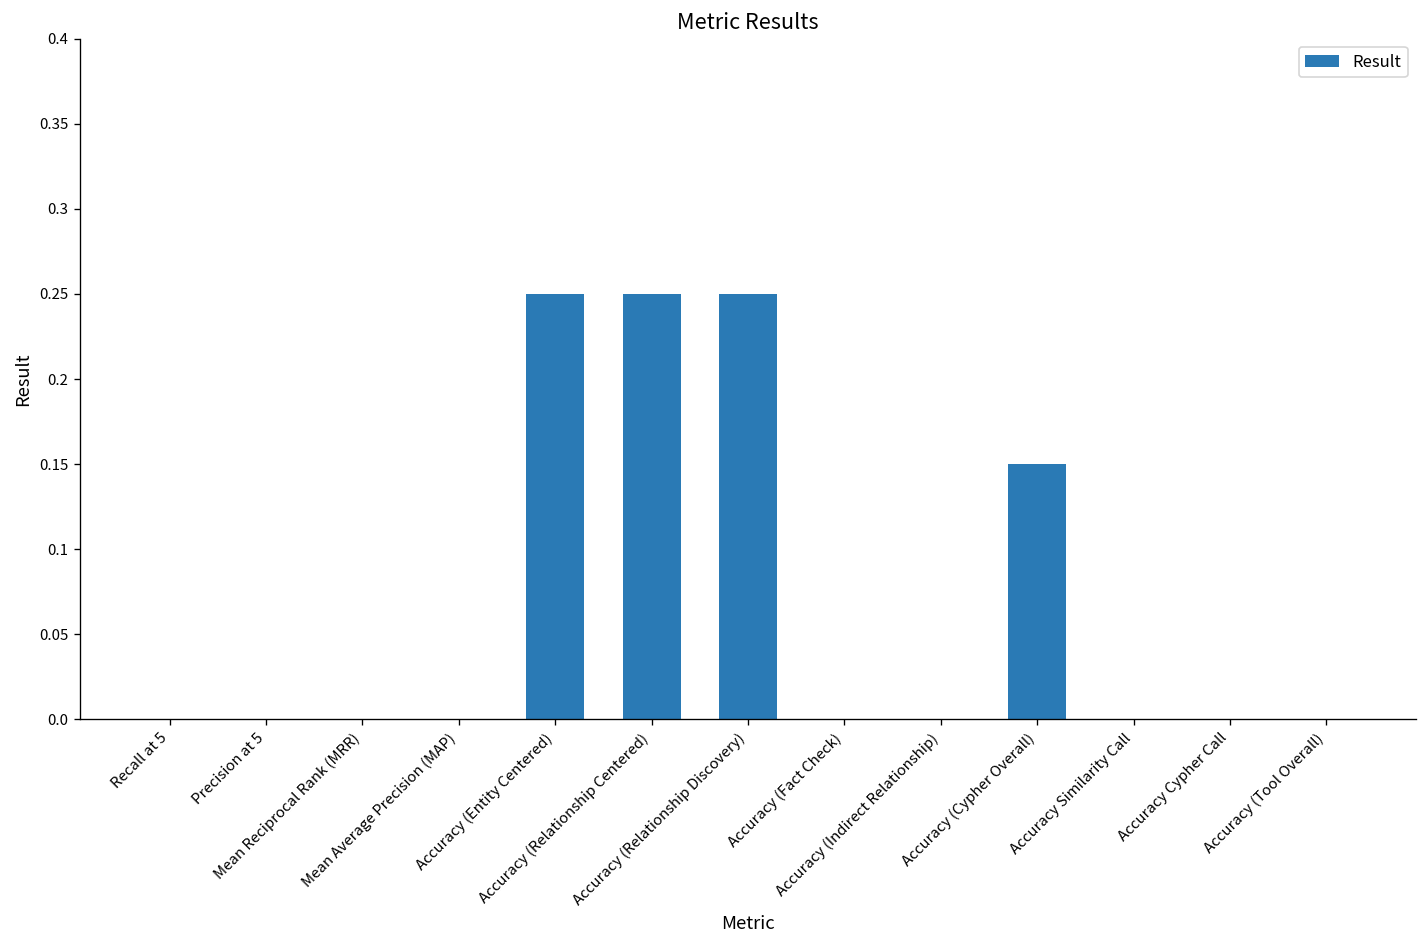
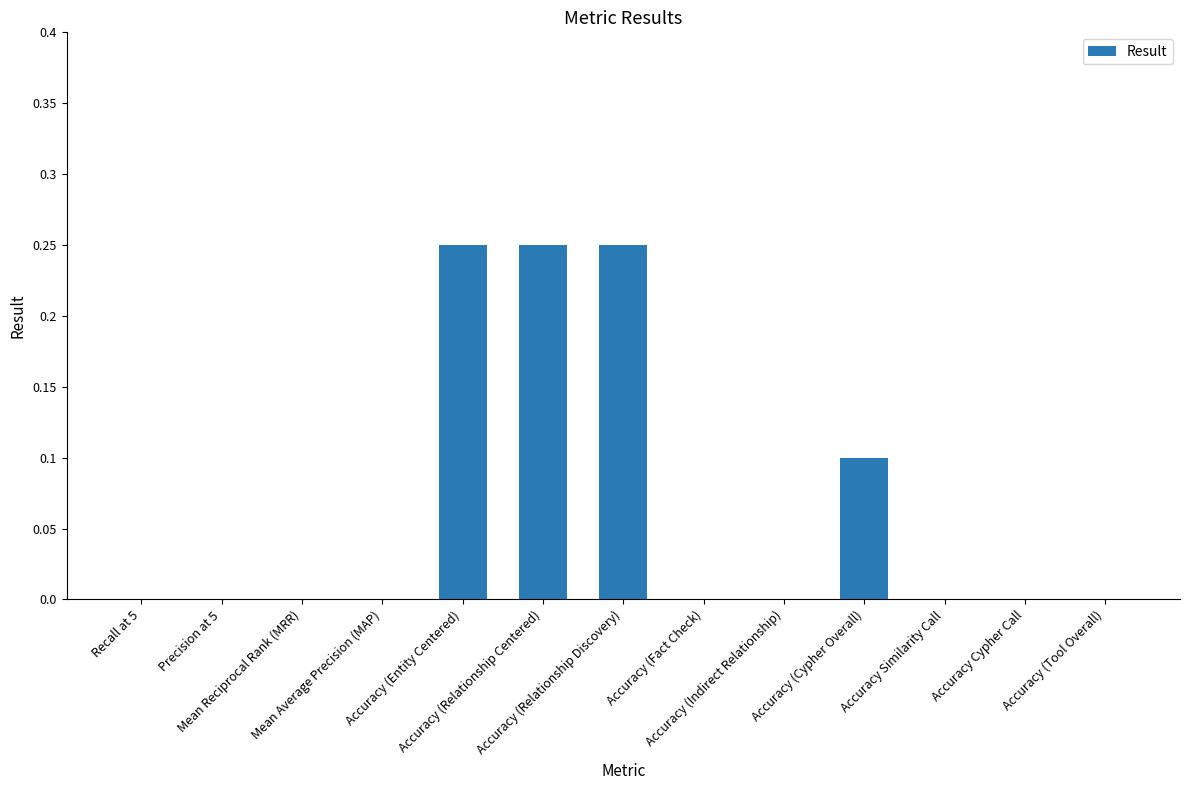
Accuracy (Cypher Overall): 0.15 -> 0.10
